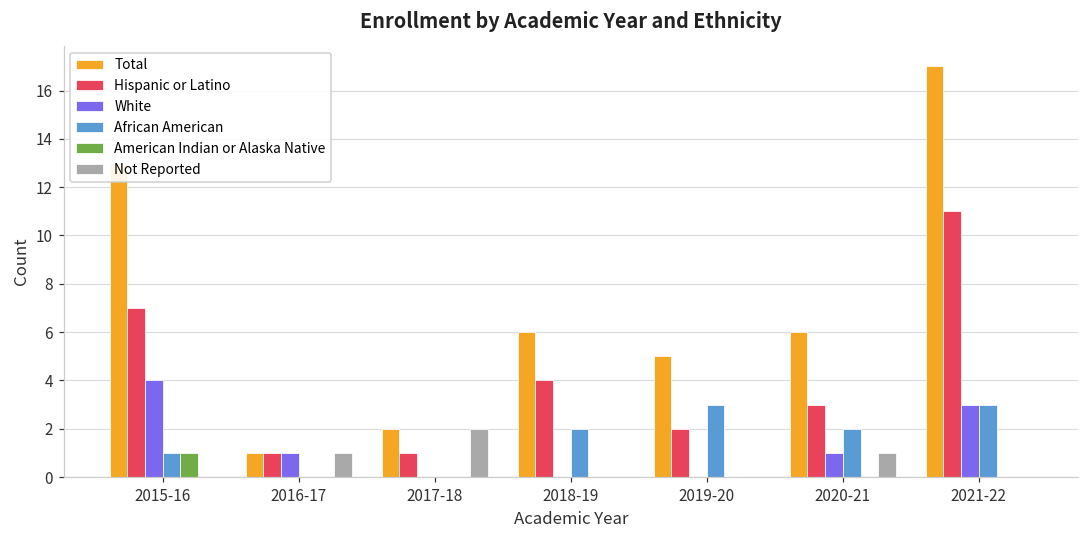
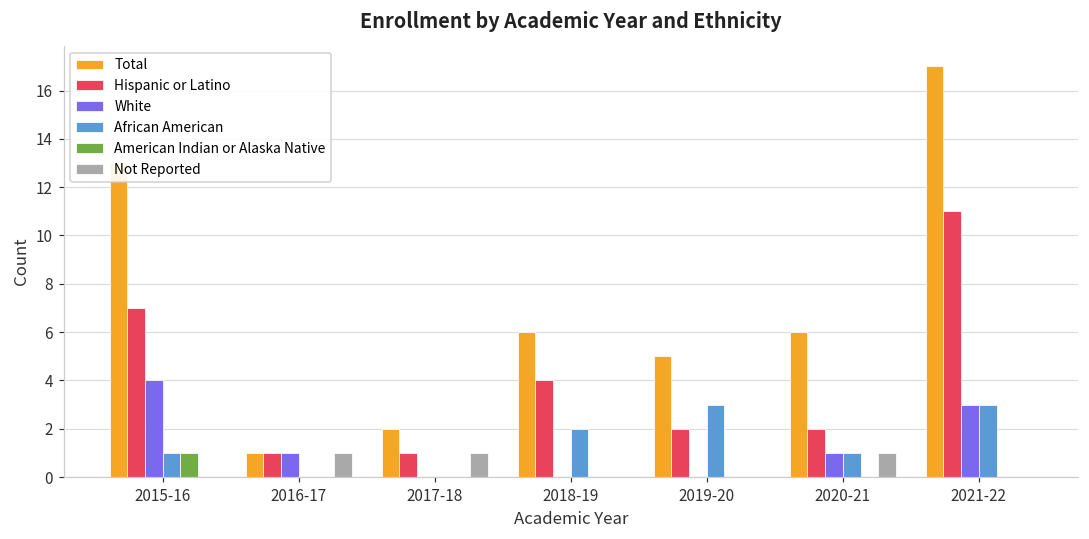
Not Reported, 2017-18: 2 -> 1
Hispanic or Latino, 2020-21: 3 -> 2
African American, 2020-21: 2 -> 1
